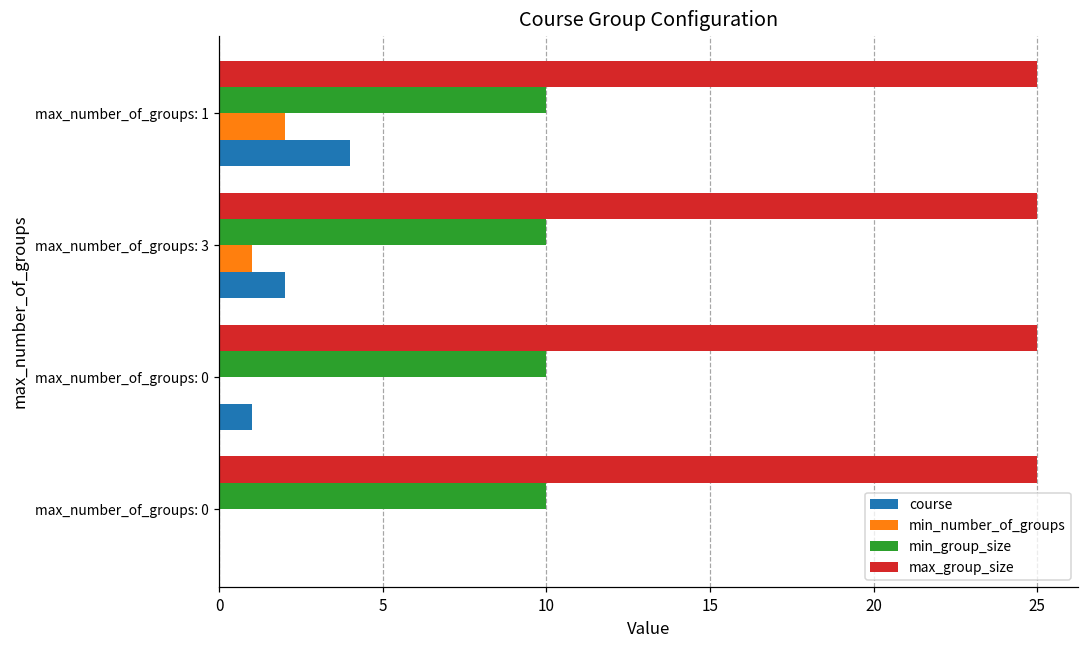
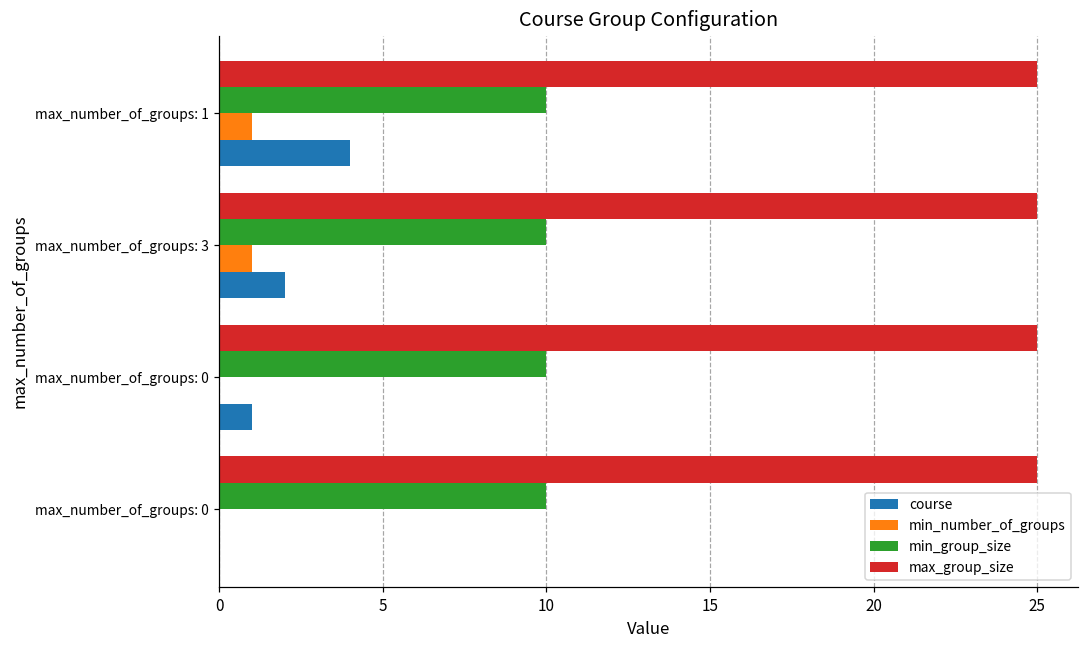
min_number_of_groups, max_number_of_groups: 1: 2 -> 1
